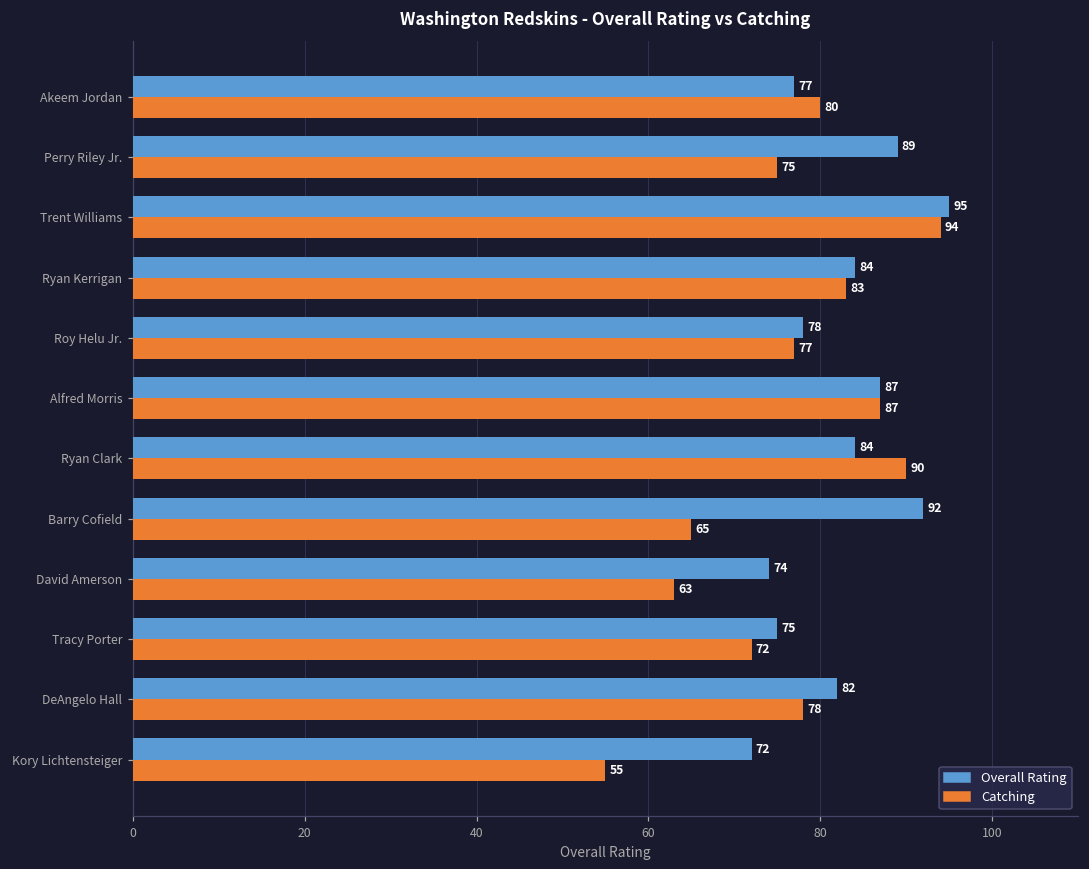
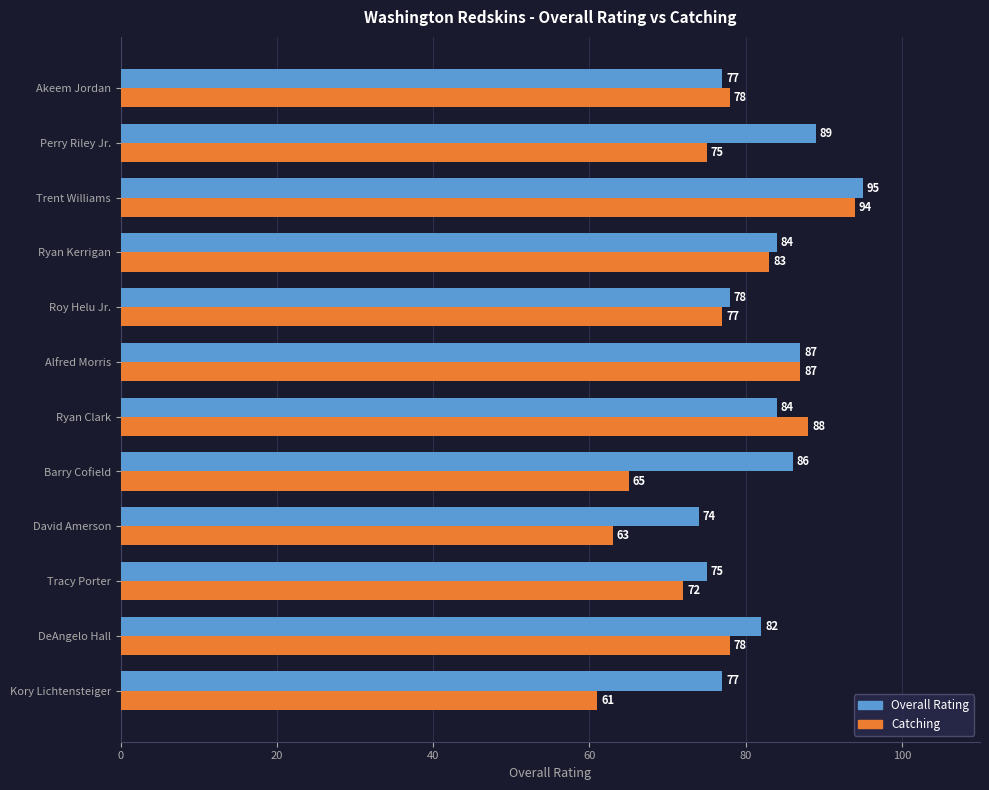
Catching, Akeem Jordan: 80 -> 78
Catching, Ryan Clark: 90 -> 88
Overall Rating, Barry Cofield: 92 -> 86
Overall Rating, Kory Lichtensteiger: 72 -> 77
Catching, Kory Lichtensteiger: 55 -> 61
